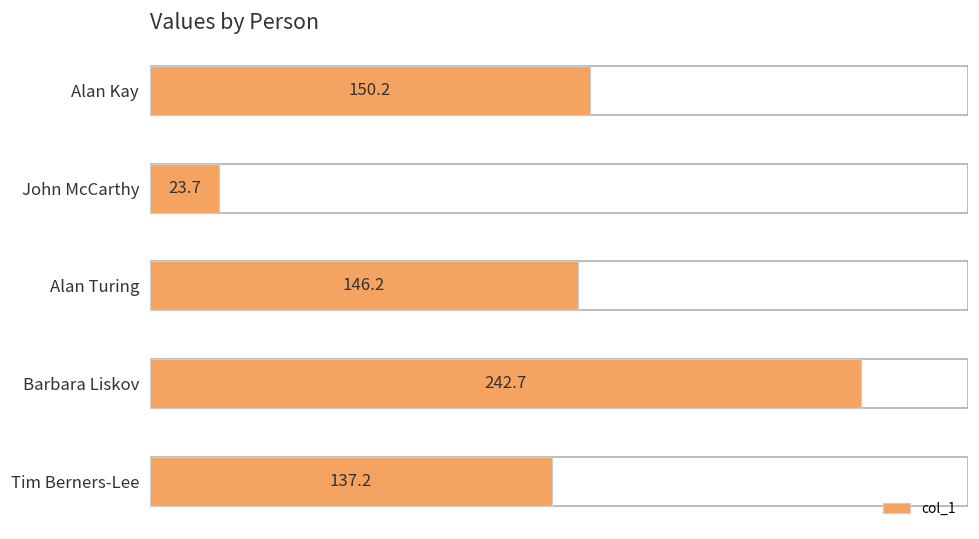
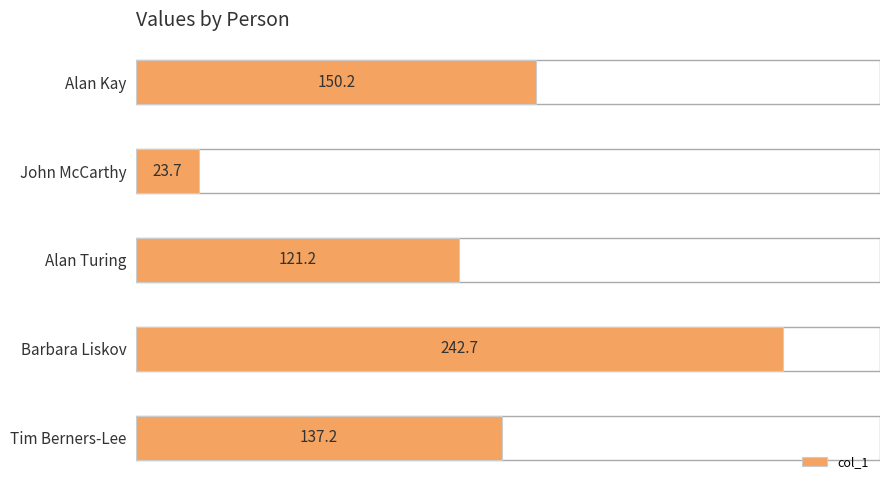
Alan Turing: 146.2 -> 121.2
